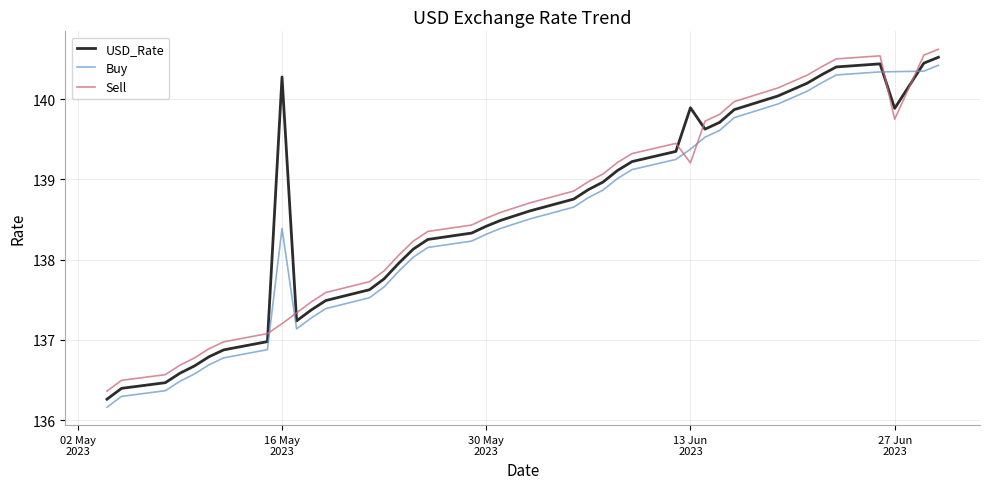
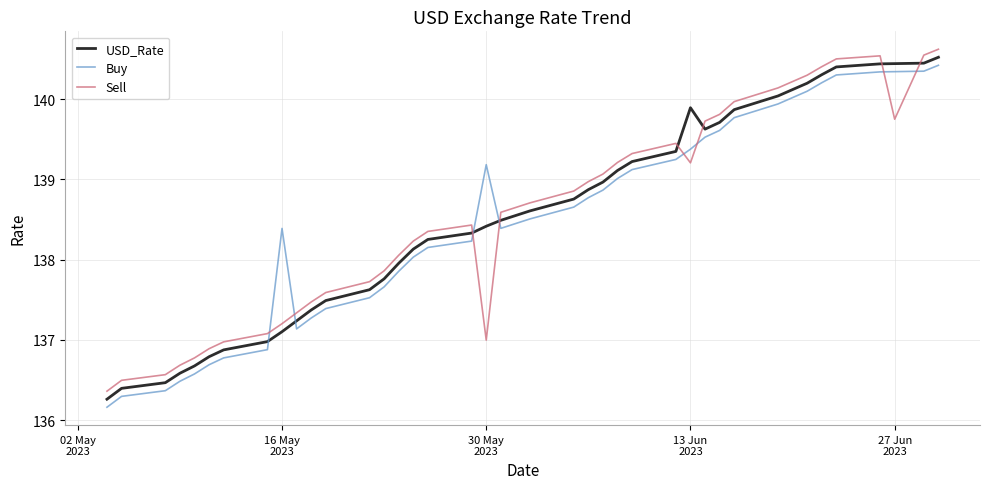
USD_Rate, 16 May 2023: 140.3 -> 137.1
Buy, 30 May 2023: 138.3 -> 139.2
Sell, 30 May 2023: 138.5 -> 137.0
USD_Rate, 27 Jun 2023: 139.9 -> 140.4
